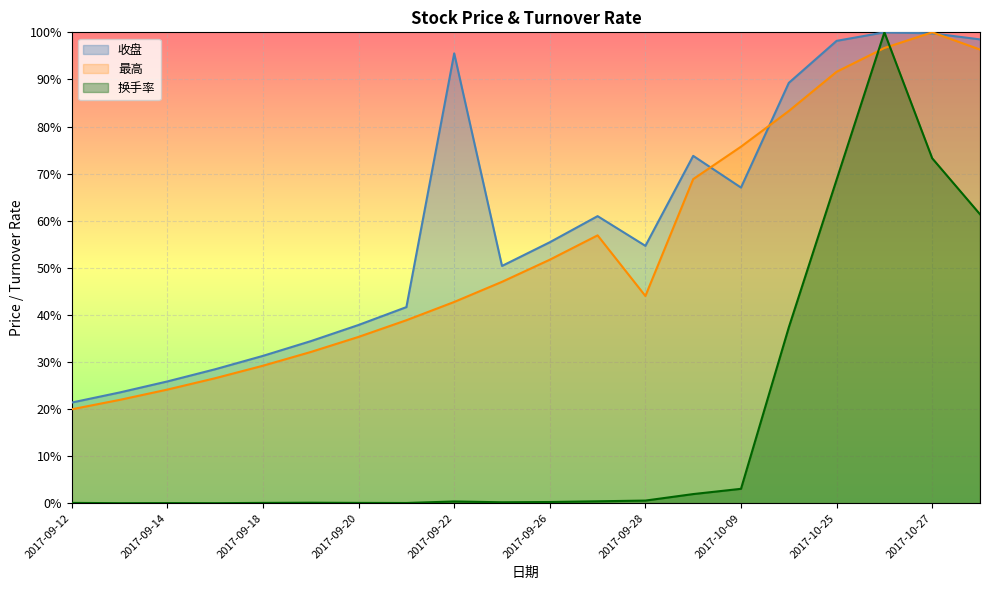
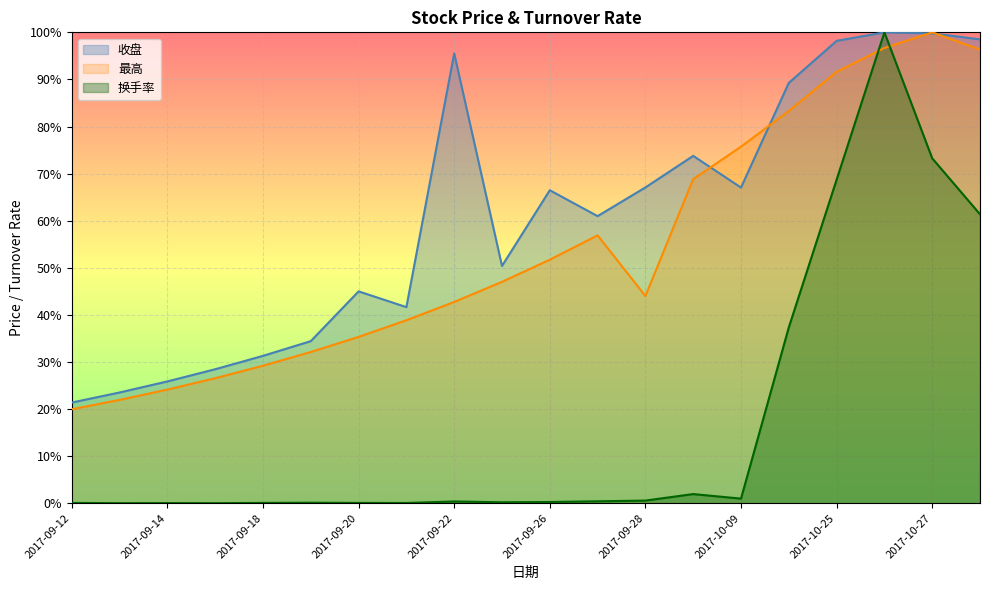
收盘, 2017-09-20: 38% -> 45%
收盘, 2017-09-26: 55% -> 66%
收盘, 2017-09-28: 55% -> 67%
换手率, 2017-10-09: 3% -> 1%
